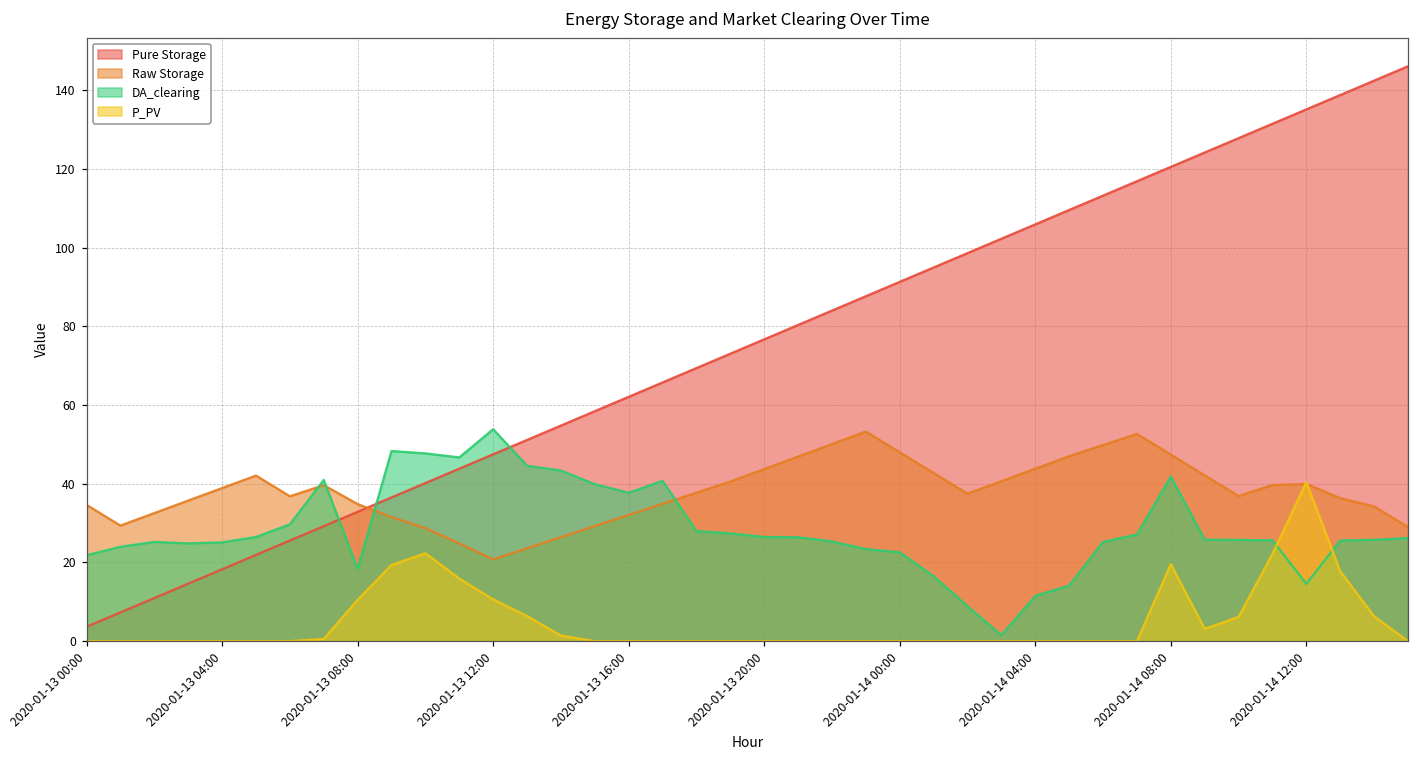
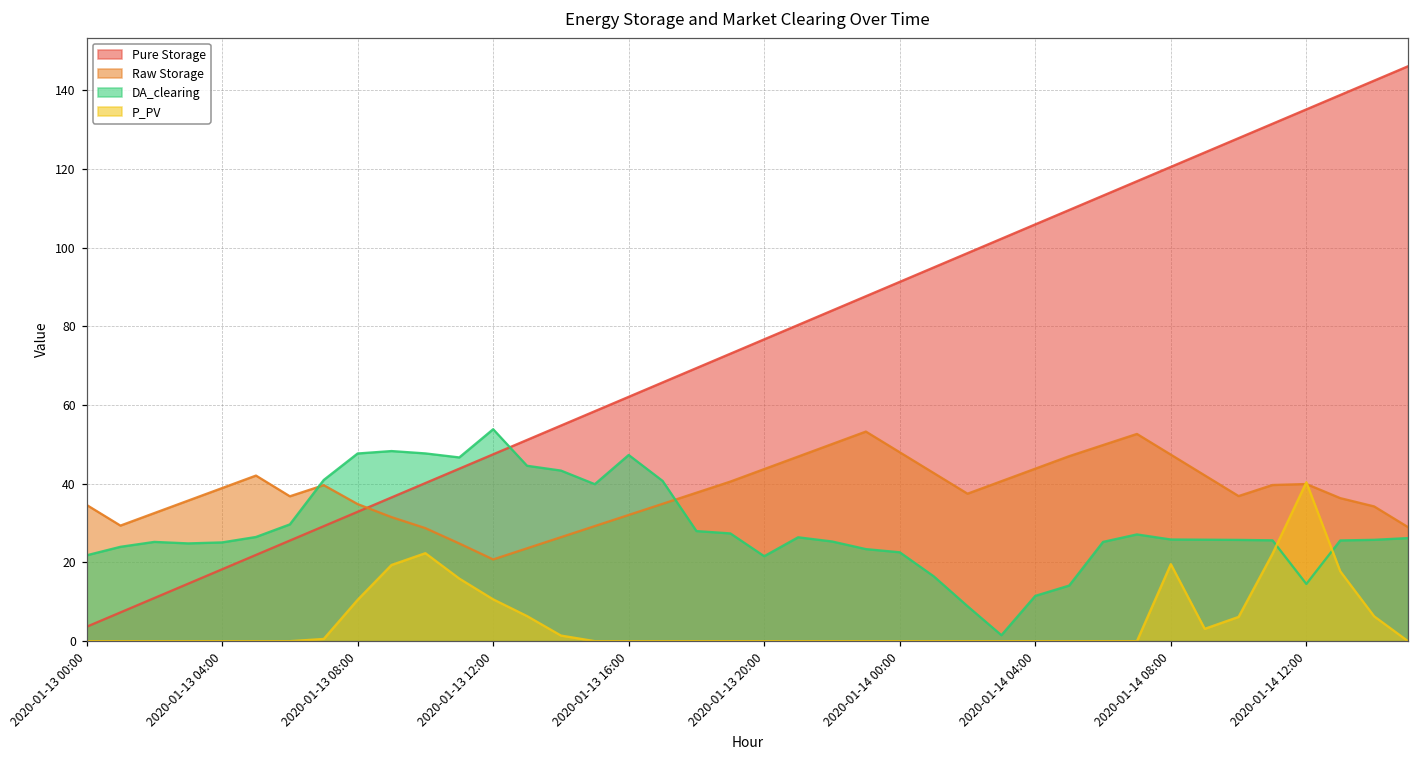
DA_clearing, 2020-01-13 08:00: 18 -> 48
DA_clearing, 2020-01-13 16:00: 38 -> 47
DA_clearing, 2020-01-13 20:00: 26 -> 22
DA_clearing, 2020-01-14 08:00: 42 -> 26
